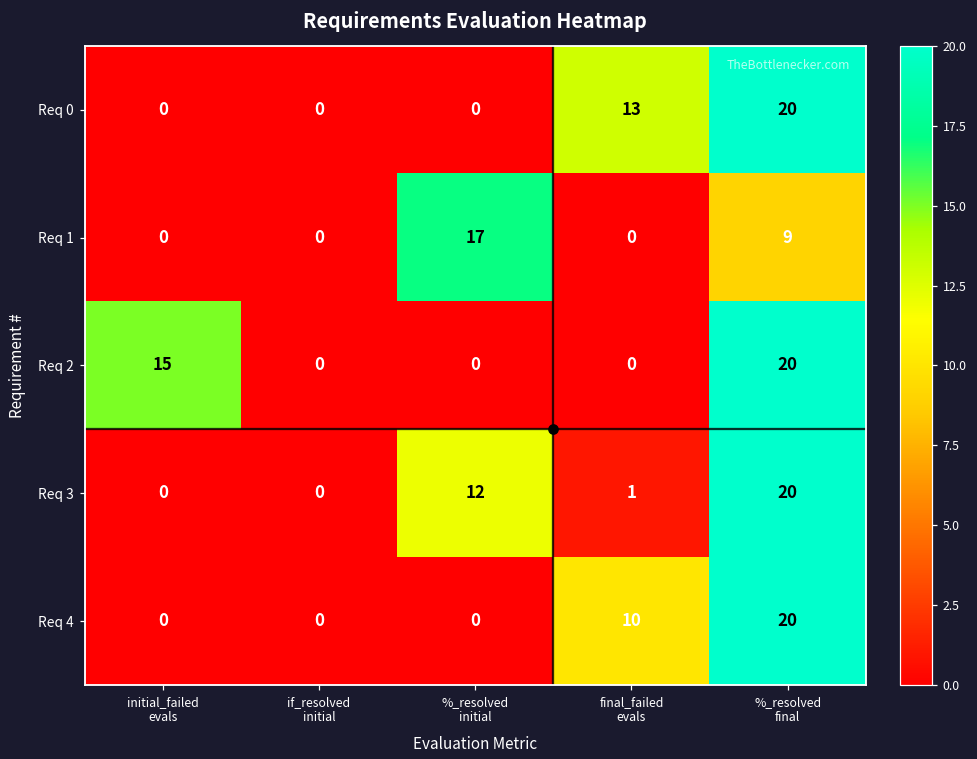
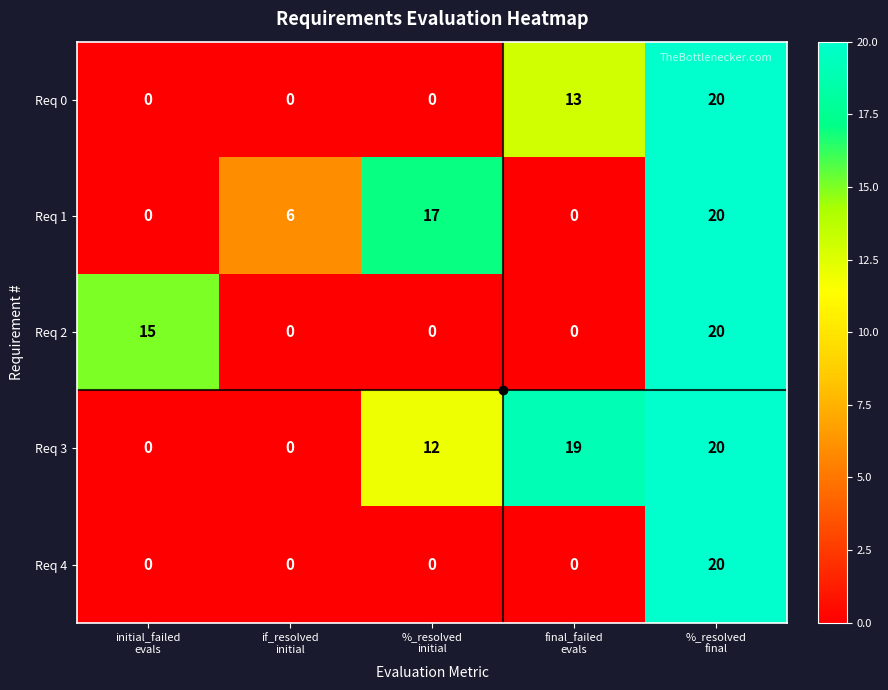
Req 1, if_resolved initial: 0 -> 6
Req 1, %_resolved final: 9 -> 20
Req 3, final_failed evals: 1 -> 19
Req 4, final_failed evals: 10 -> 0
